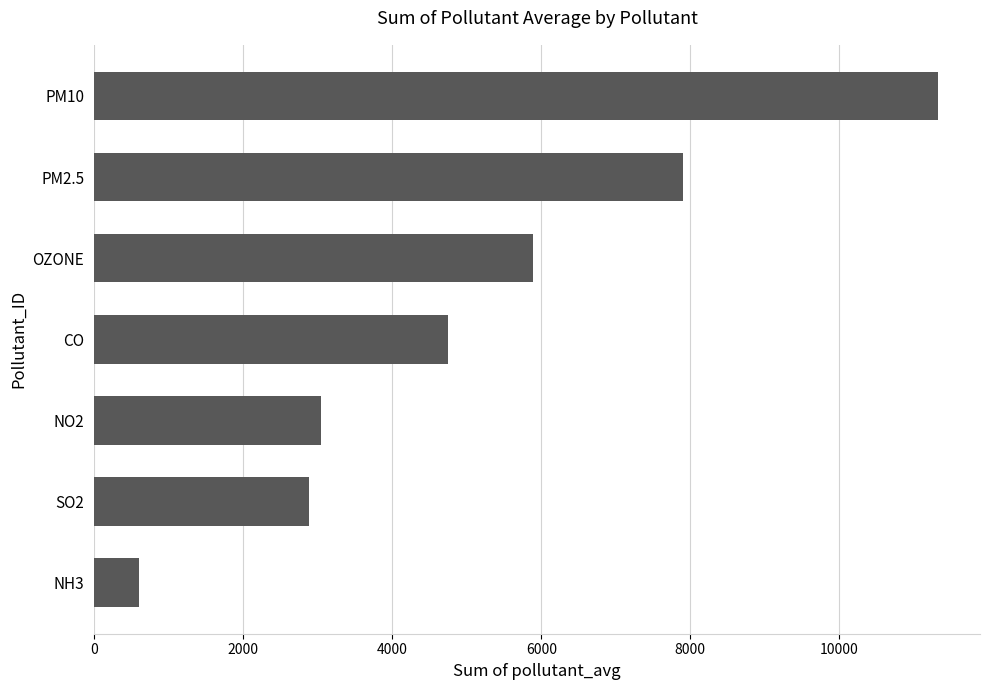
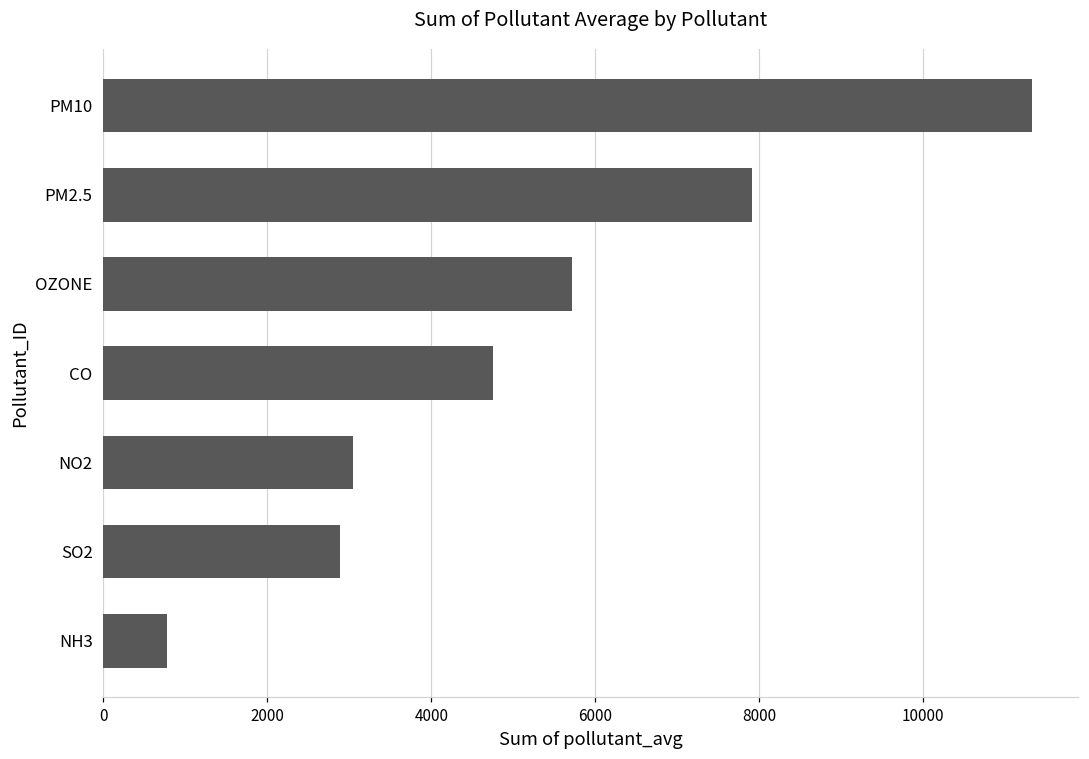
OZONE: 5900 -> 5700
NH3: 600 -> 800
